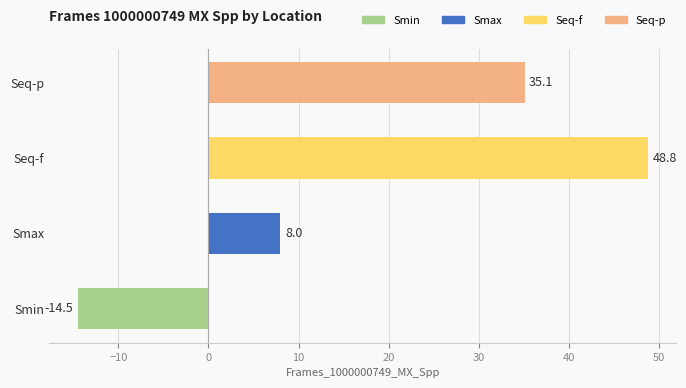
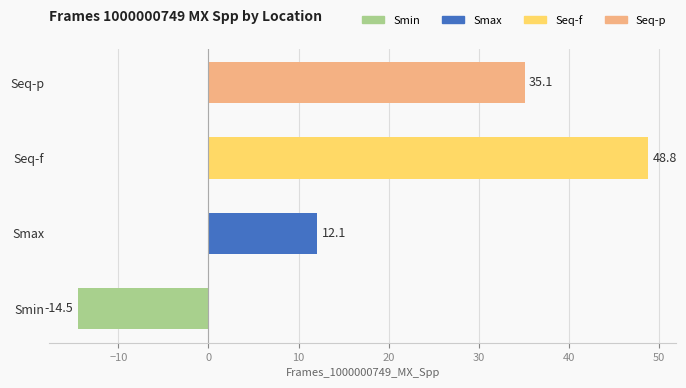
Smax: 8.0 -> 12.1
